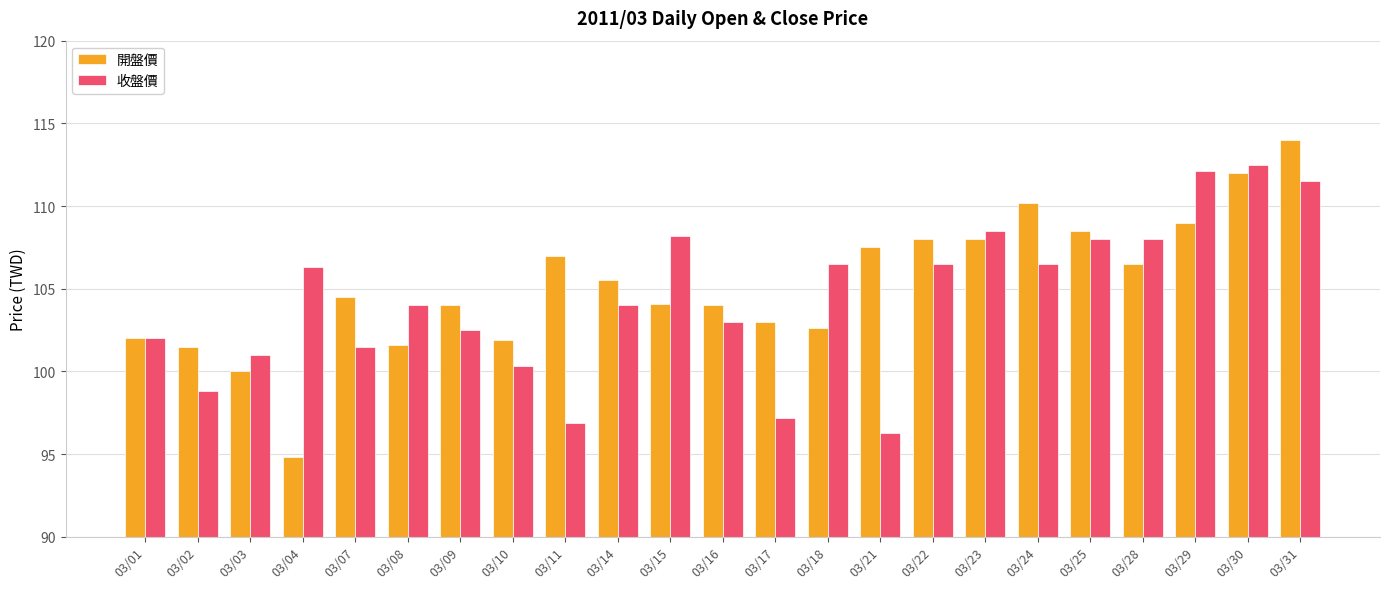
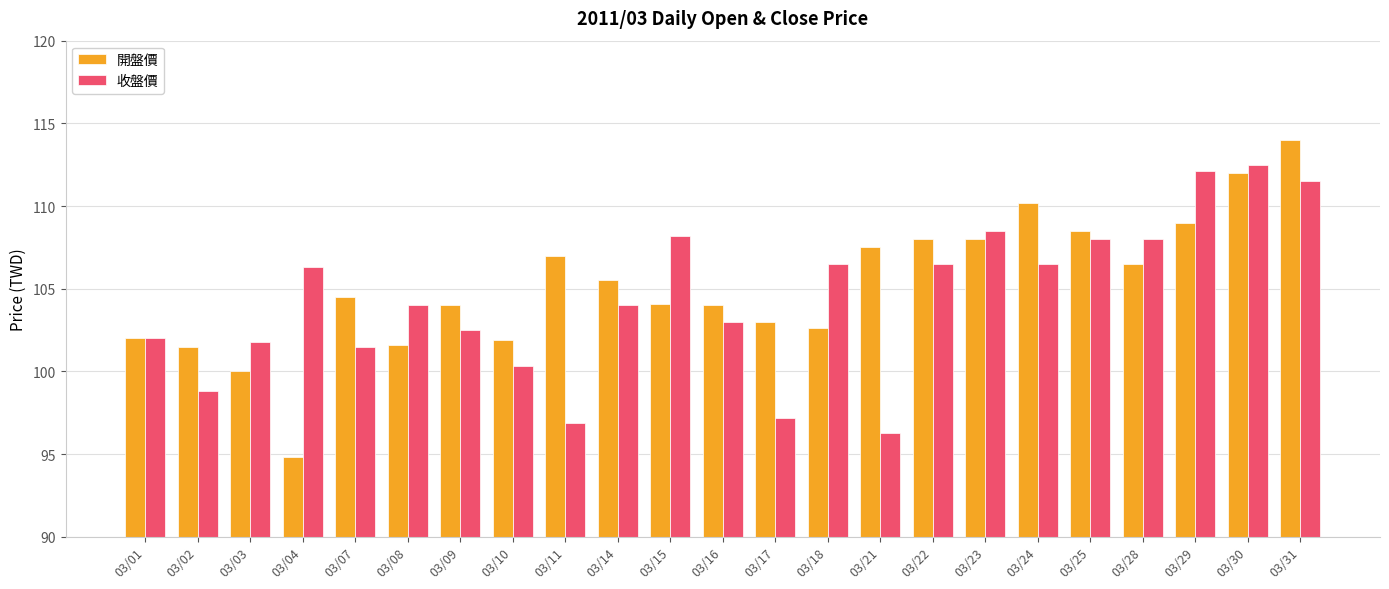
收盤價, 03/03: 101.0 -> 101.8
